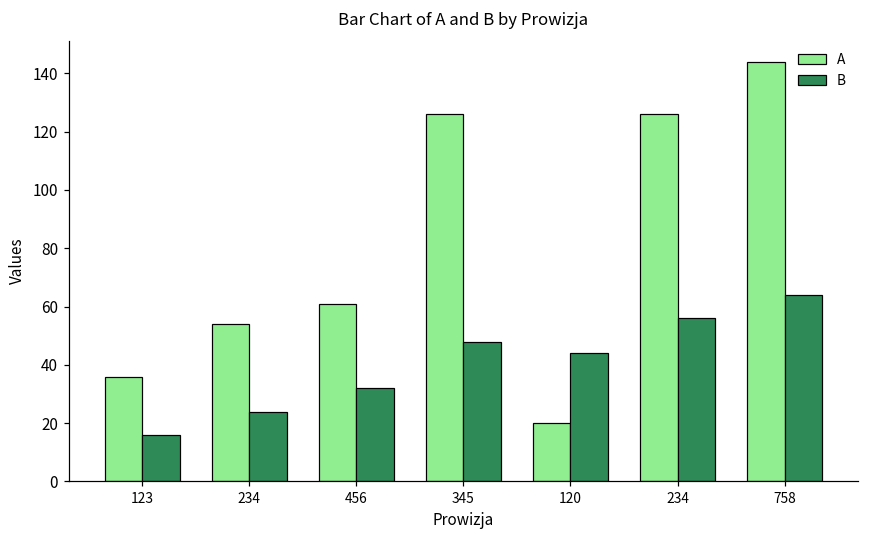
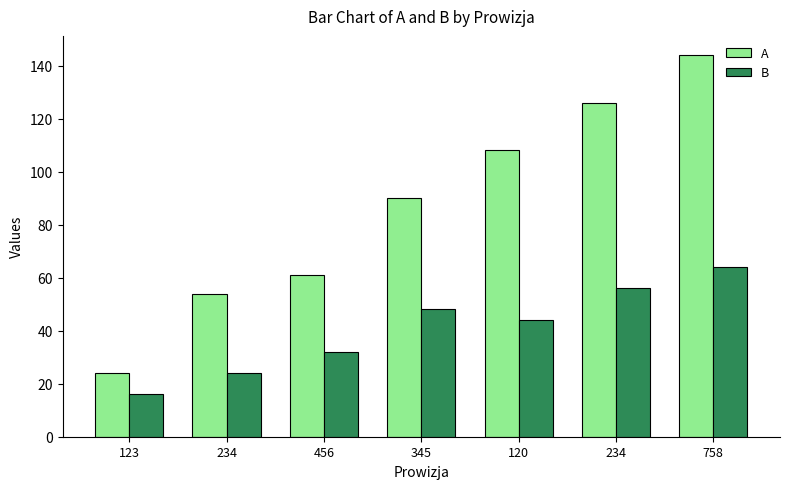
A, 123: 36 -> 24
A, 345: 126 -> 90
A, 120: 20 -> 108
